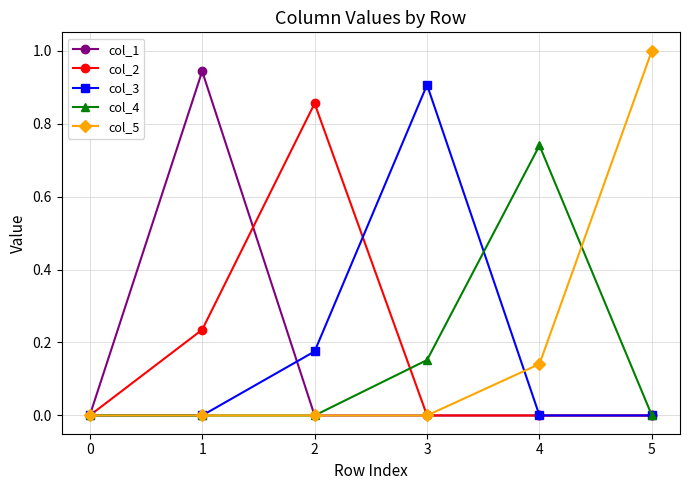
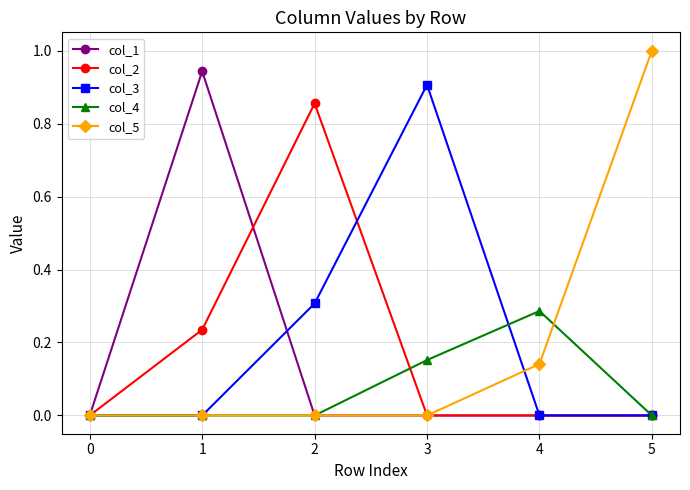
col_3, 2: 0.18 -> 0.31
col_4, 4: 0.74 -> 0.29
